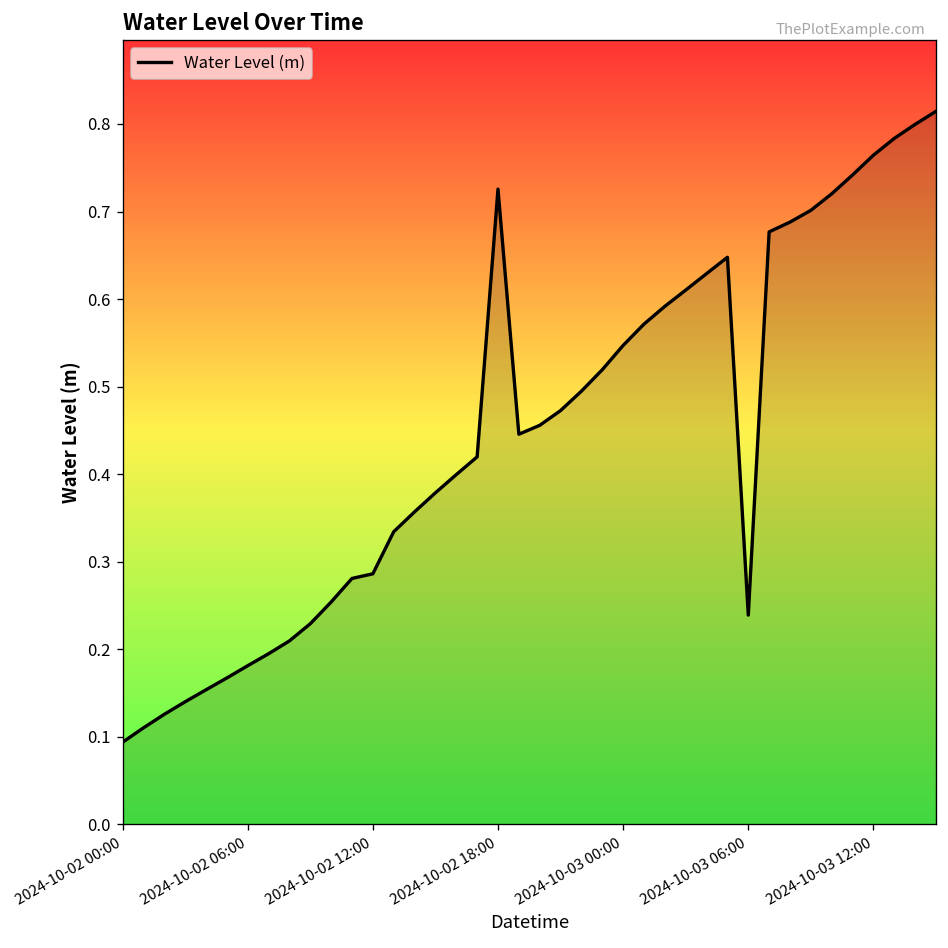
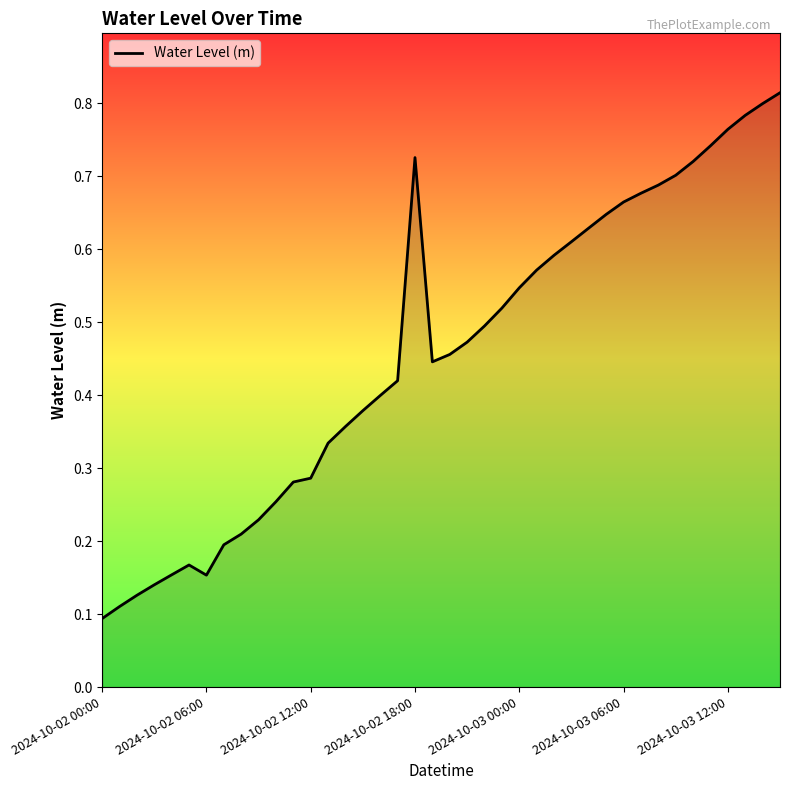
2024-10-02 06:00: 0.18 -> 0.15
2024-10-03 06:00: 0.24 -> 0.66
